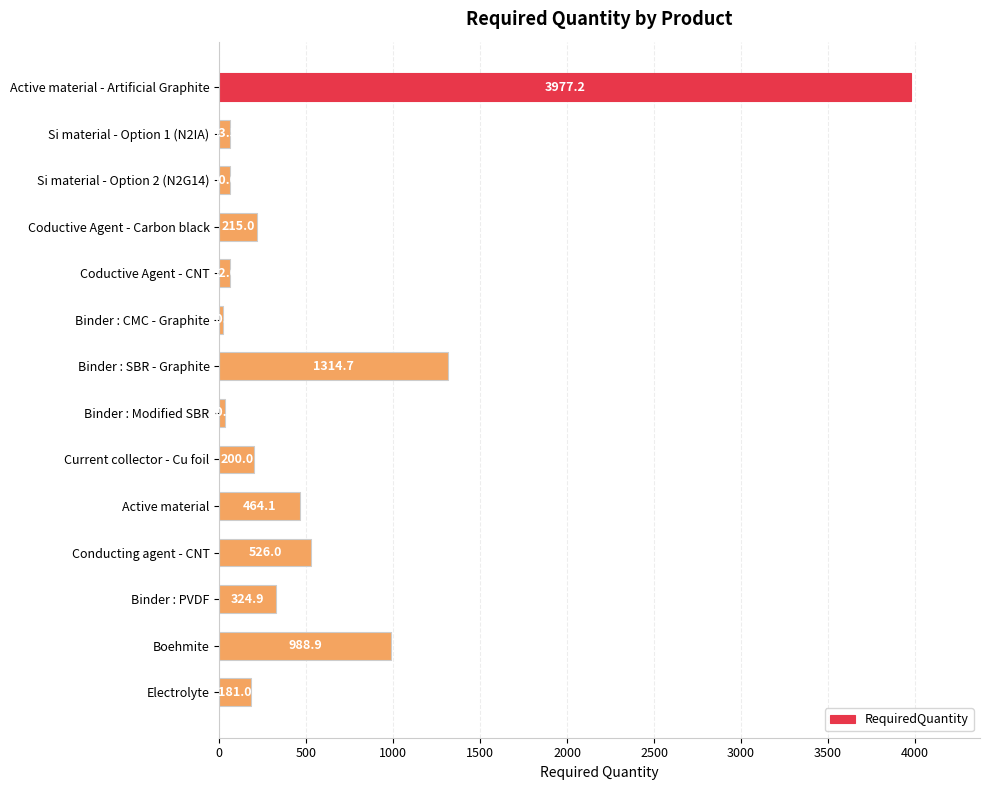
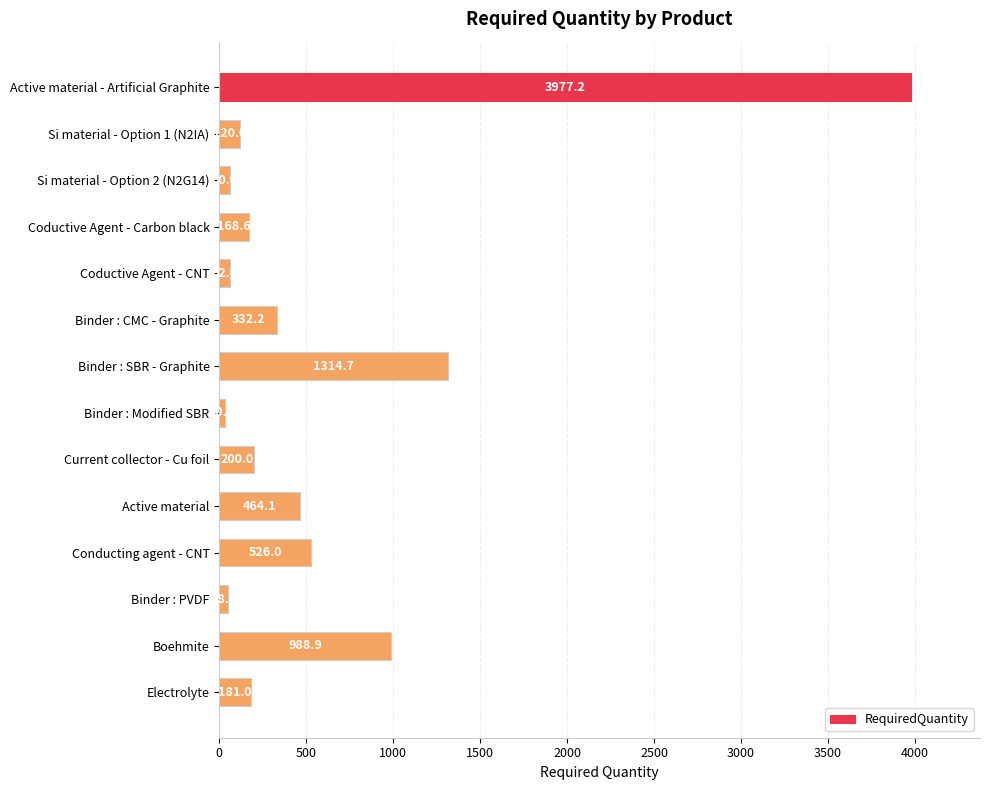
Si material - Option 1 (N2IA): 60 -> 120
Coductive Agent - Carbon black: 215.0 -> 168.6
Binder : CMC - Graphite: 20 -> 330
Binder : PVDF: 320 -> 50
